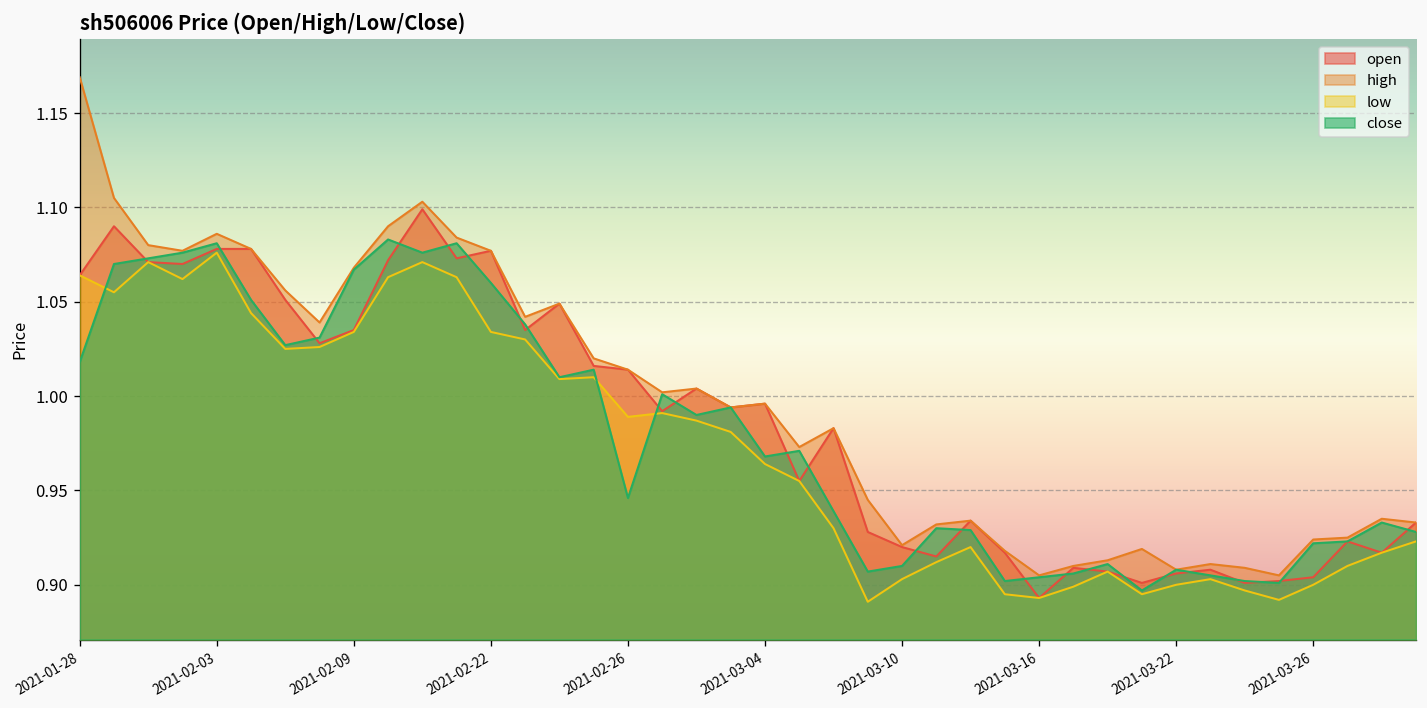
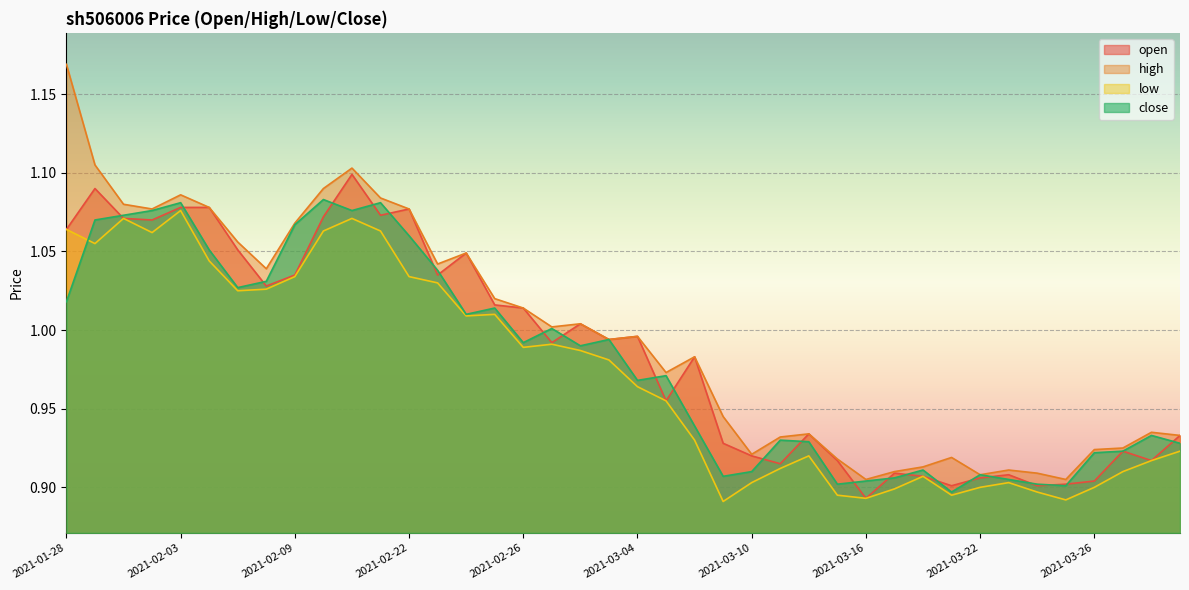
close, 2021-02-26: 0.946 -> 0.992
